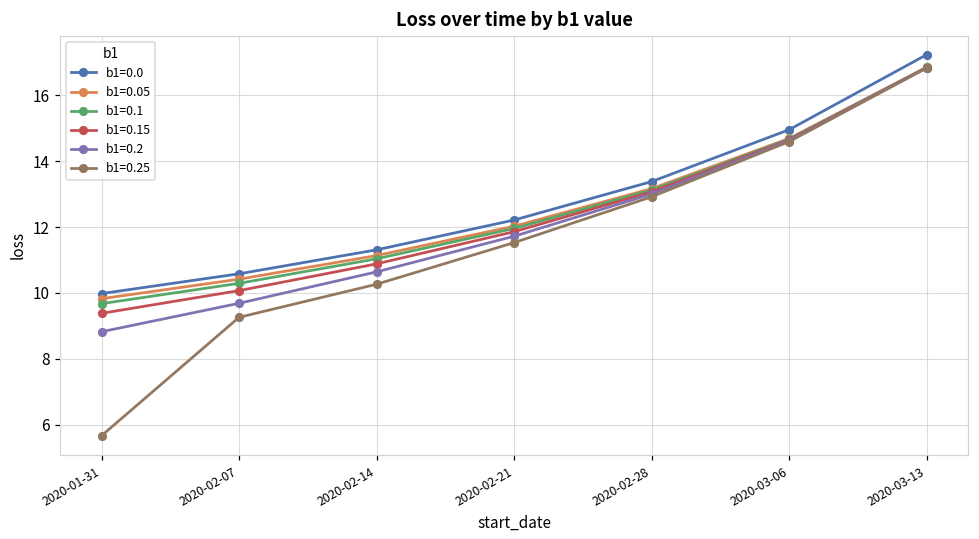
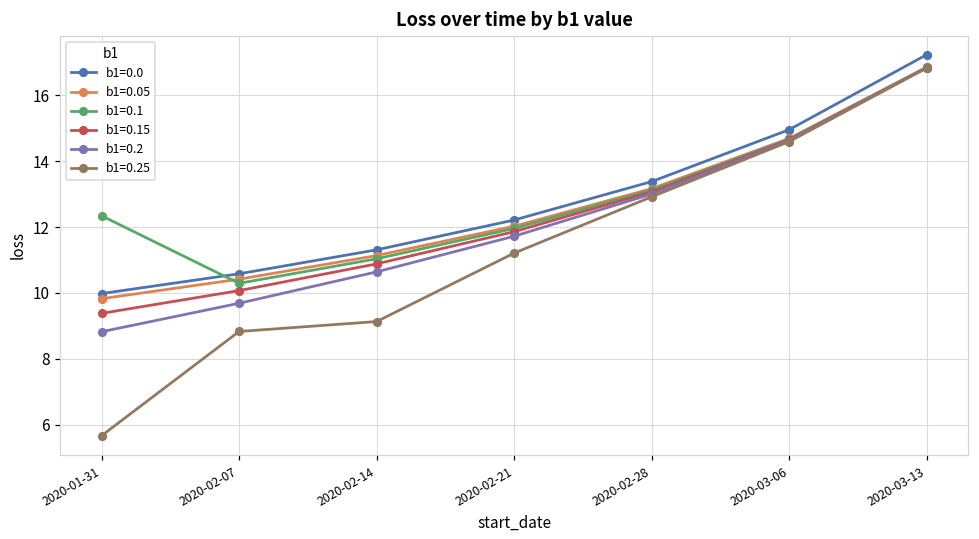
b1=0.1, 2020-01-31: 9.7 -> 12.3
b1=0.25, 2020-02-07: 9.3 -> 8.8
b1=0.25, 2020-02-14: 10.3 -> 9.1
b1=0.25, 2020-02-21: 11.5 -> 11.2
